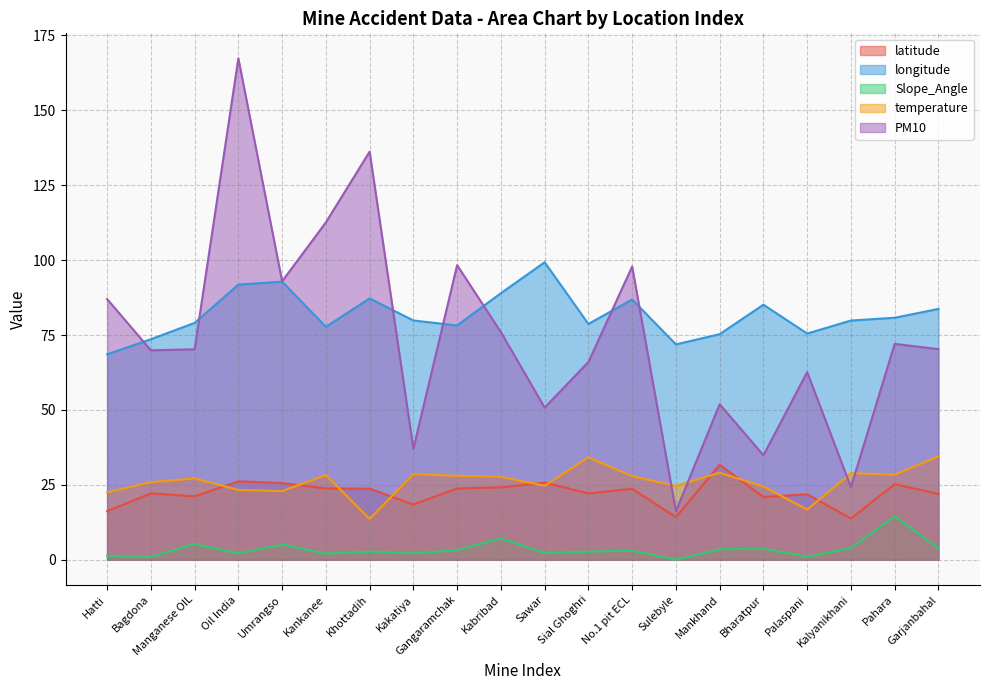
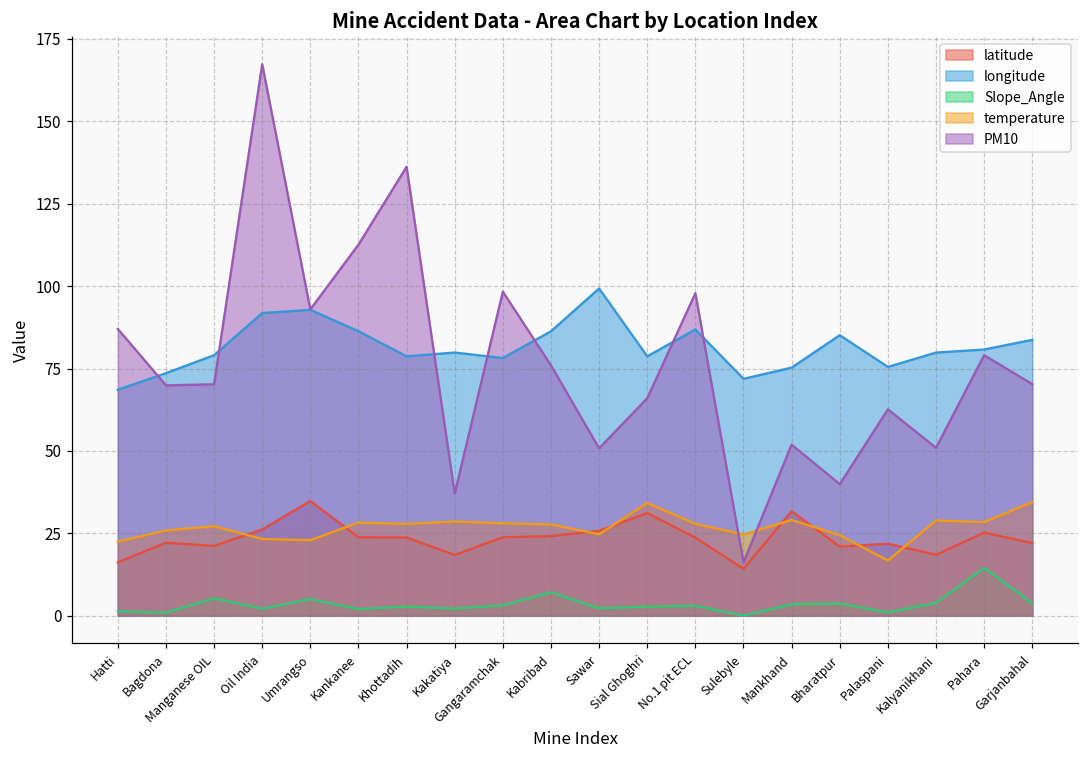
latitude, Umrangso: 26 -> 35
longitude, Kankanee: 78 -> 86
longitude, Khottadih: 87 -> 79
temperature, Khottadih: 14 -> 28
longitude, Kabribad: 89 -> 86
latitude, Sial Ghoghri: 22 -> 31
PM10, Bharatpur: 35 -> 40
latitude, Kalyanikhani: 14 -> 18
PM10, Kalyanikhani: 24 -> 51
PM10, Pahara: 72 -> 79
